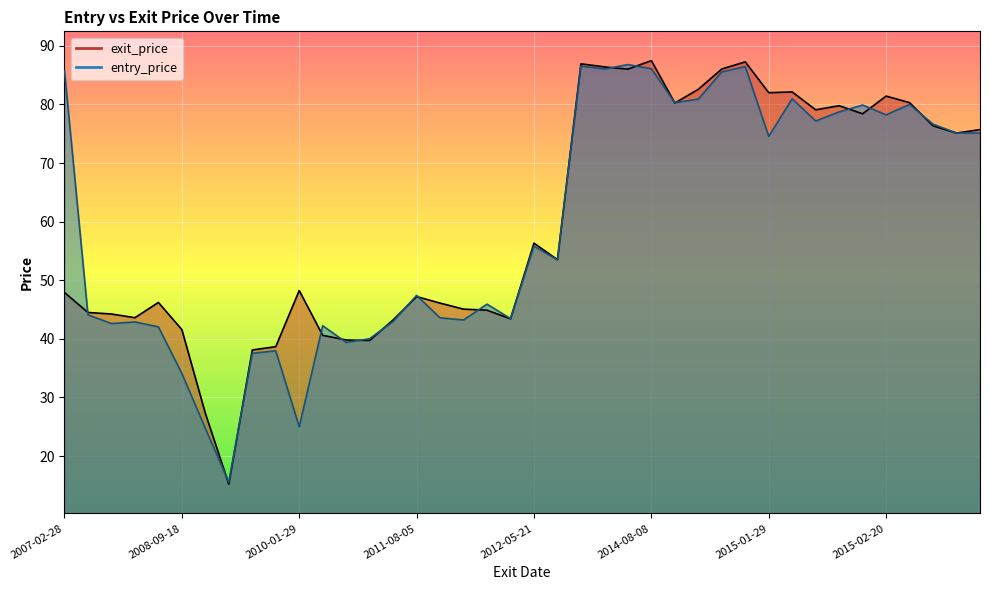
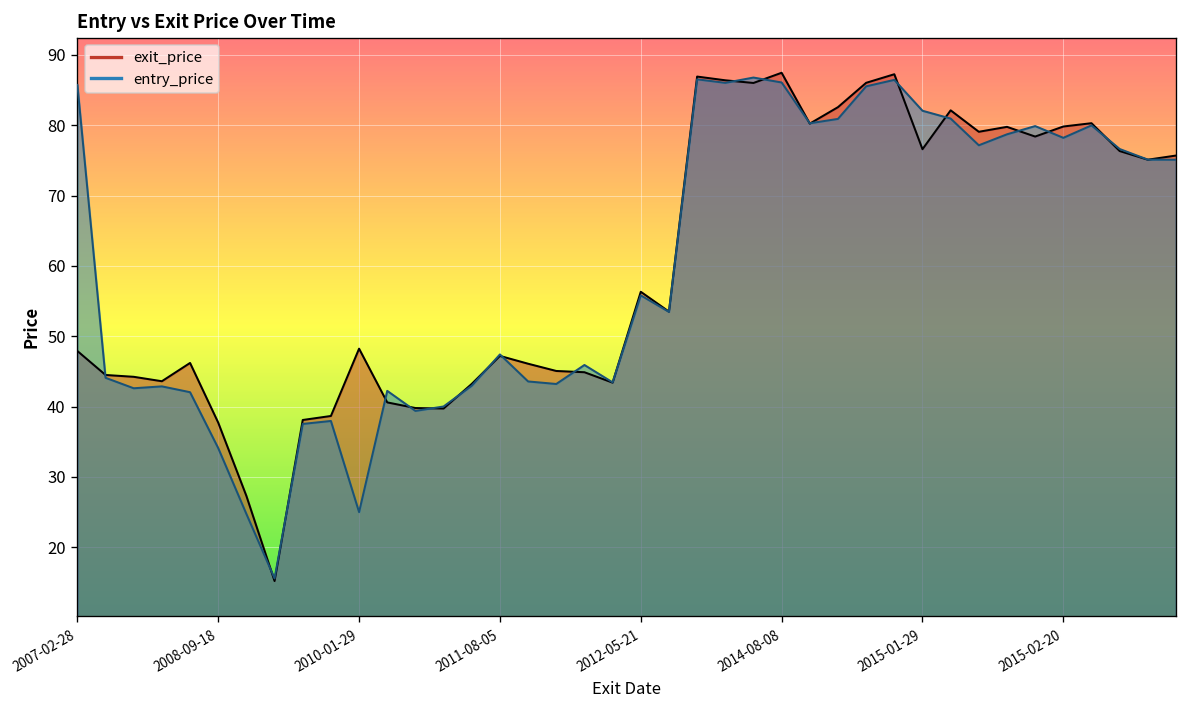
exit_price, 2008-09-18: 42 -> 38
exit_price, 2015-01-29: 82 -> 77
entry_price, 2015-01-29: 75 -> 82
exit_price, 2015-02-20: 81 -> 80
